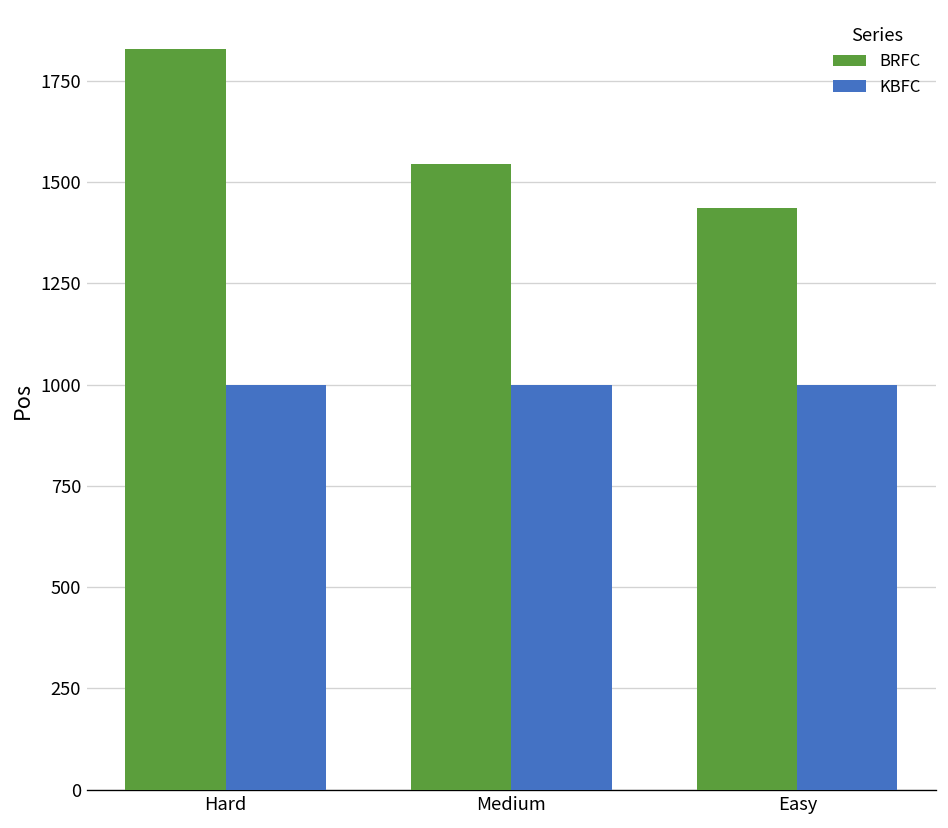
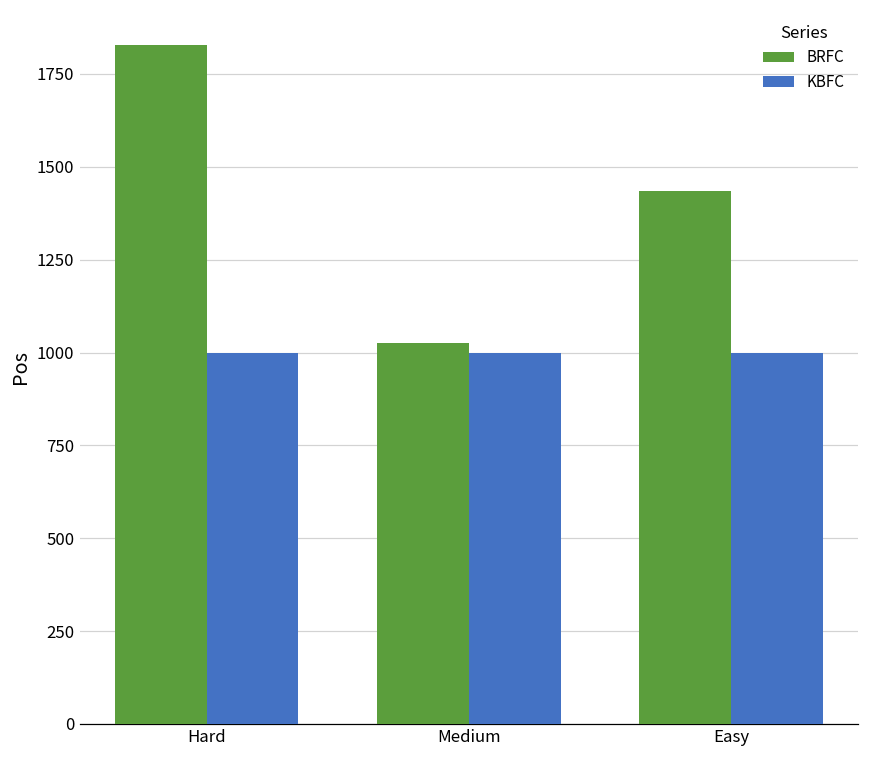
BRFC, Medium: 1540 -> 1030
